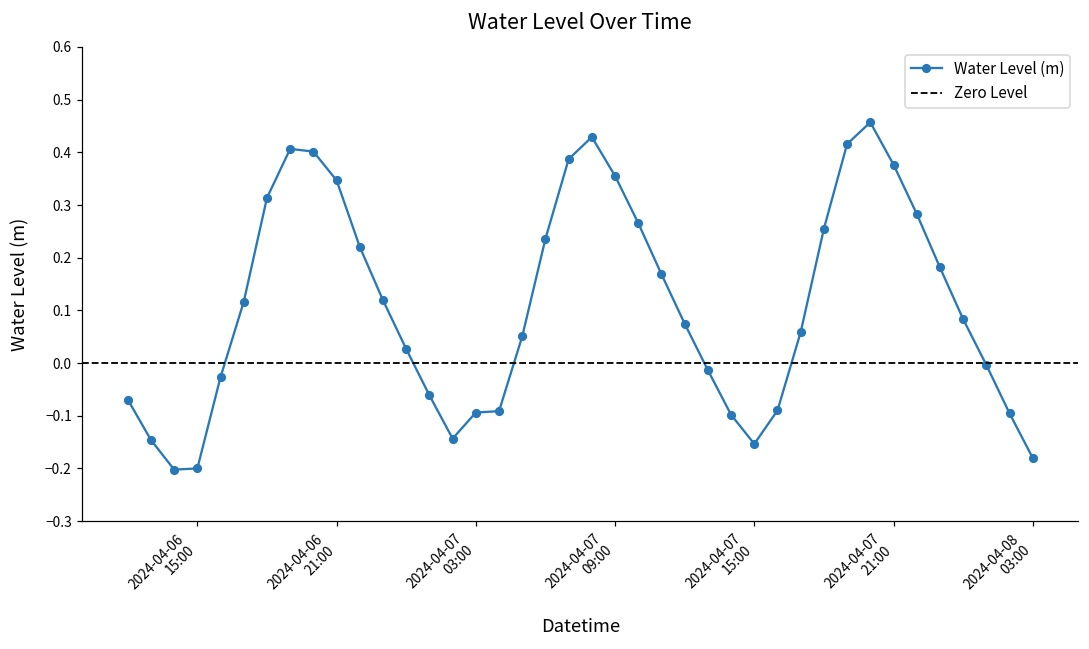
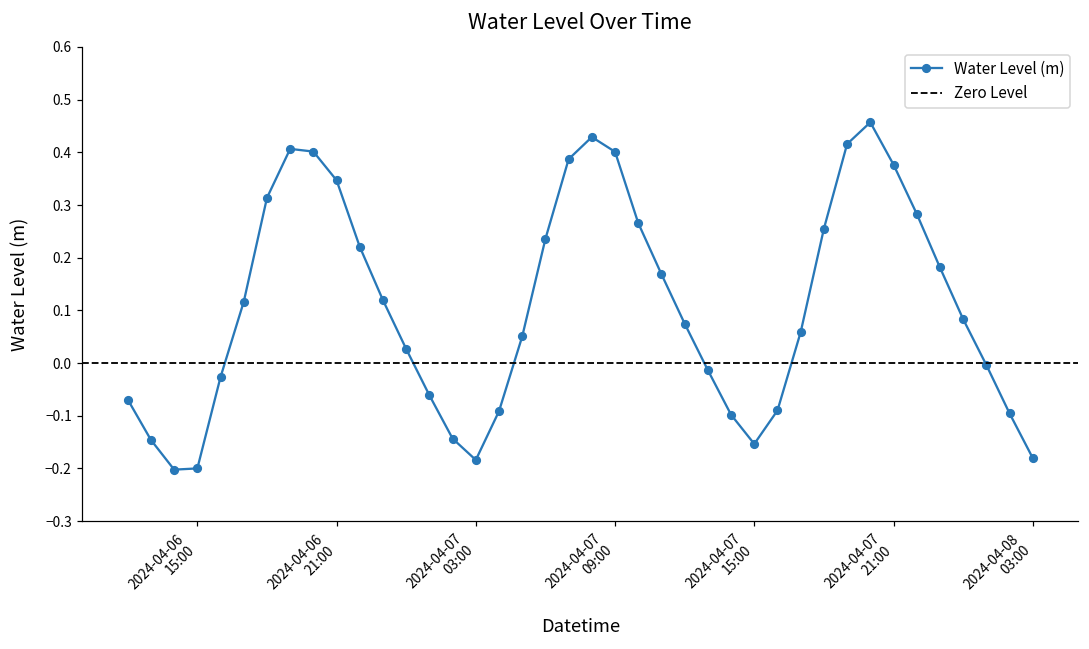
2024-04-07 03:00: -0.09 -> -0.18
2024-04-07 09:00: 0.36 -> 0.40
